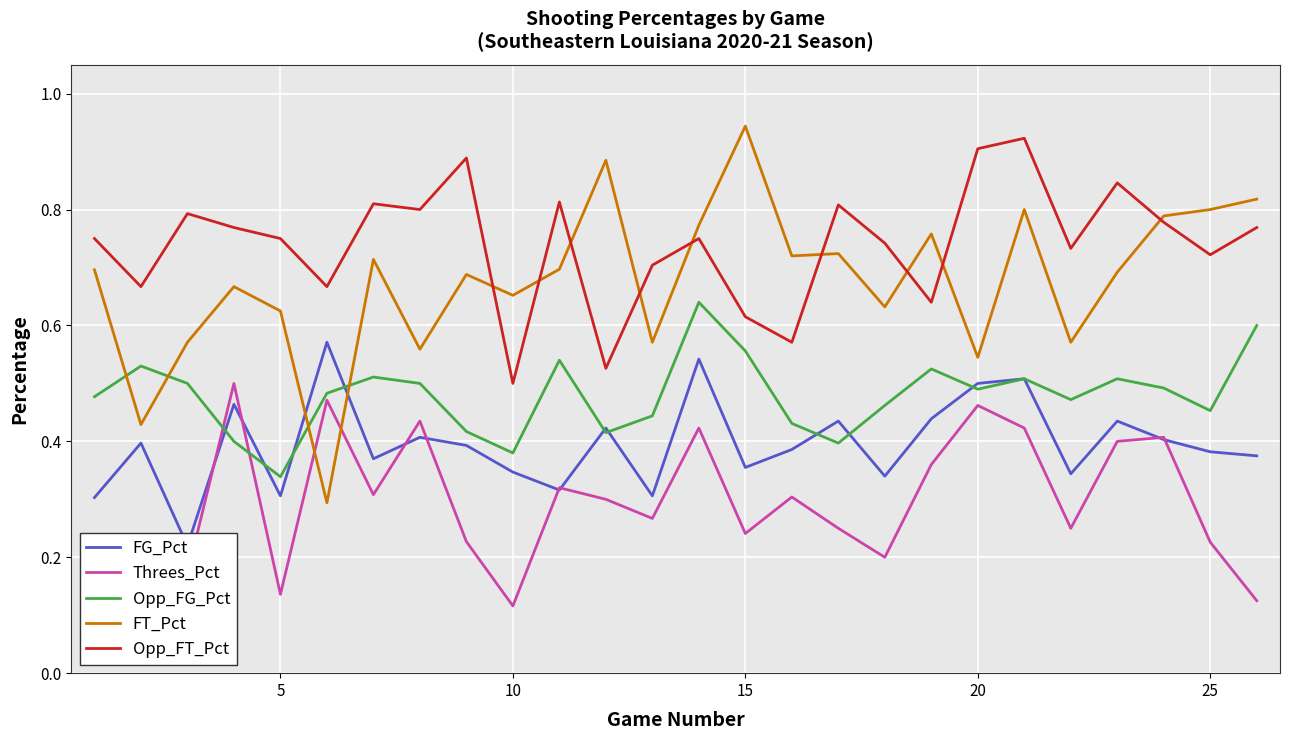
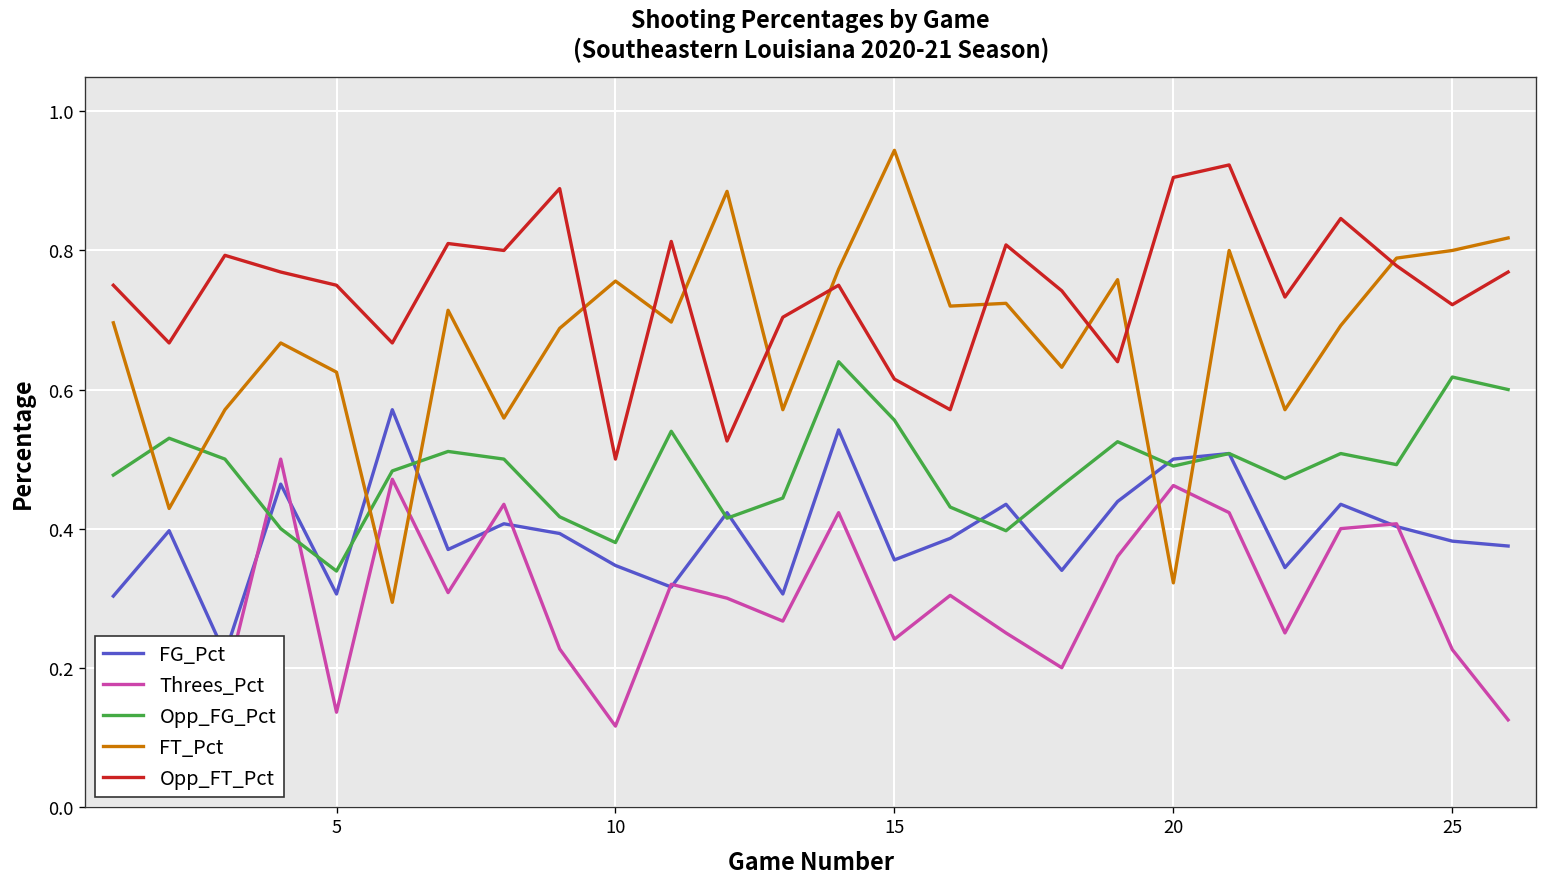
FT_Pct, 10: 0.65 -> 0.76
FT_Pct, 20: 0.55 -> 0.32
Opp_FG_Pct, 25: 0.45 -> 0.62
